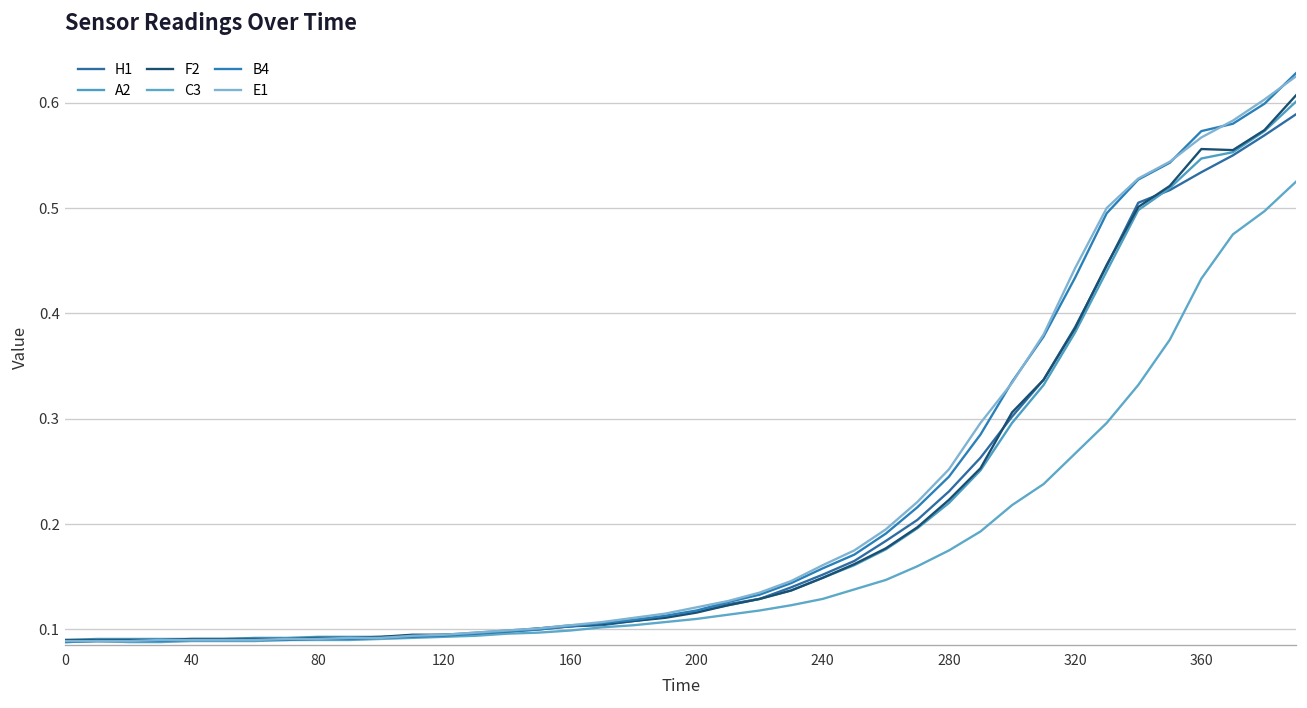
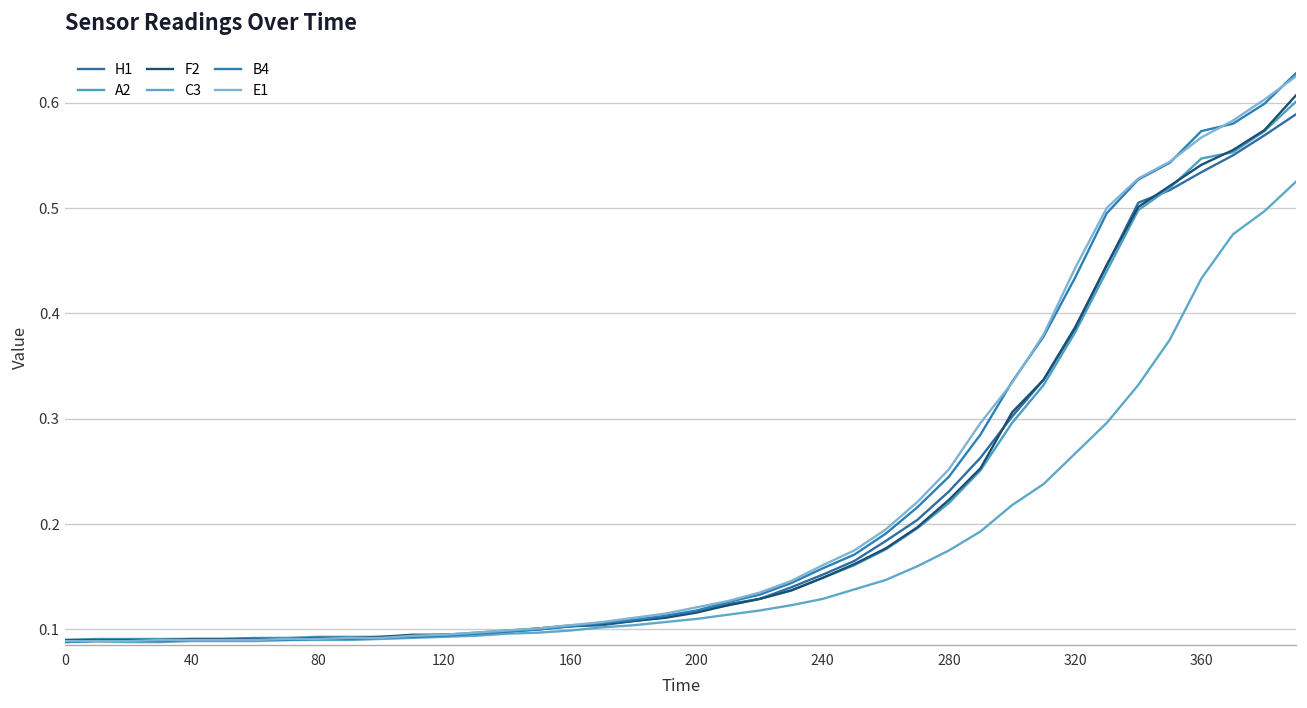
F2, 360: 0.56 -> 0.54
